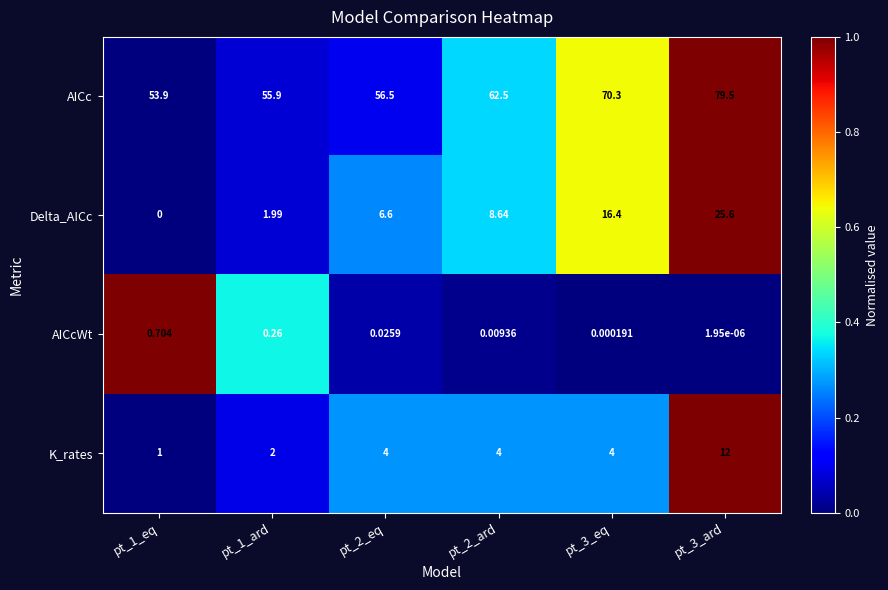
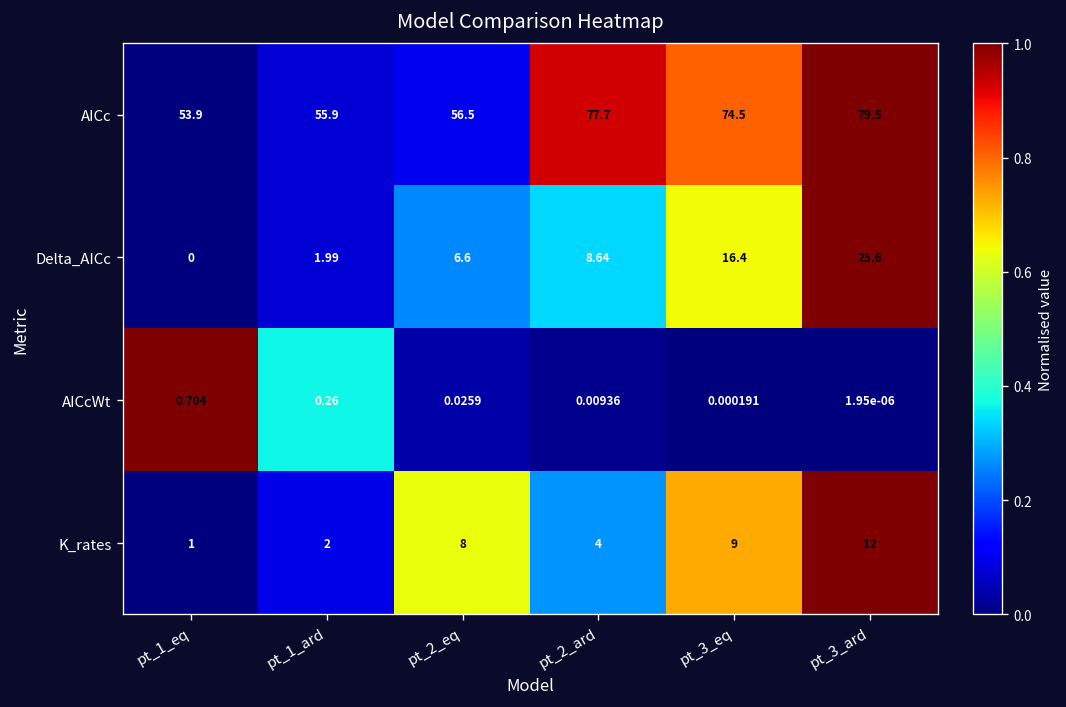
AICc, pt_2_ard: 62.5 -> 77.7
AICc, pt_3_eq: 70.3 -> 74.5
K_rates, pt_2_eq: 4 -> 8
K_rates, pt_3_eq: 4 -> 9
